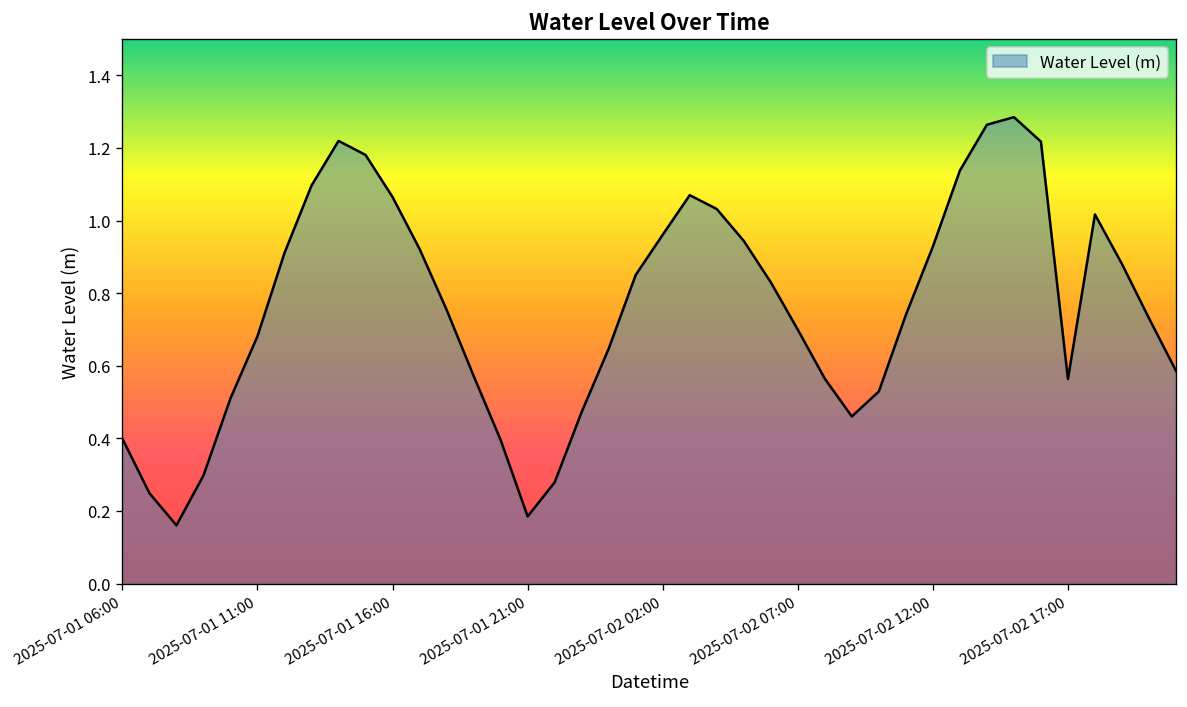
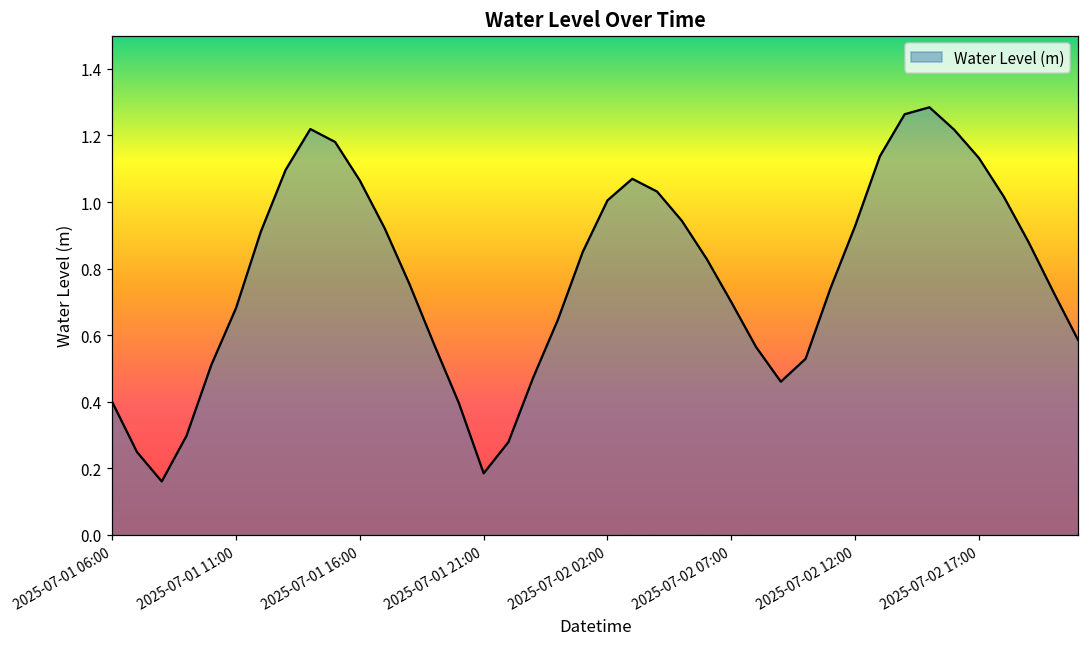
2025-07-02 02:00: 0.96 -> 1.01
2025-07-02 17:00: 0.56 -> 1.13
